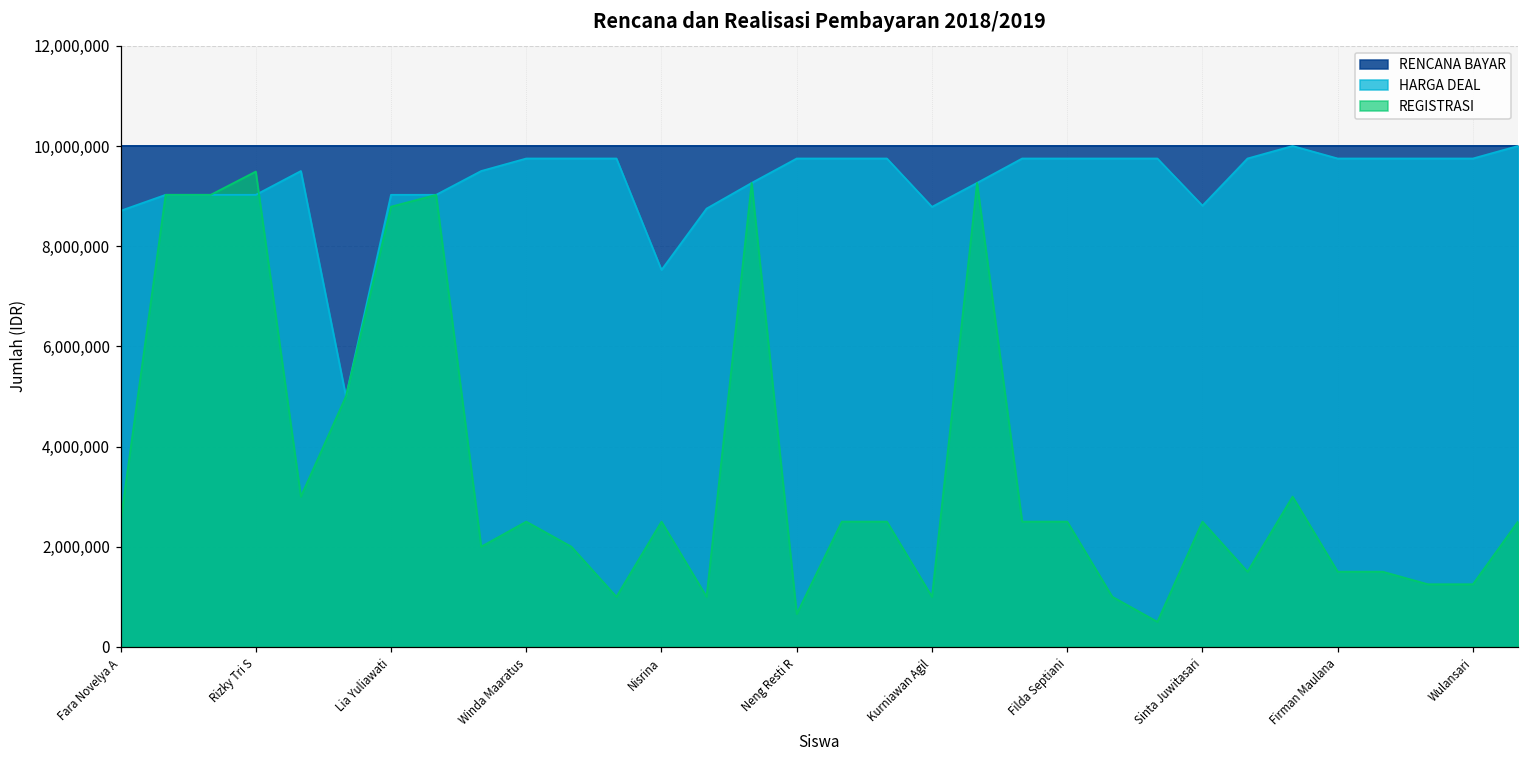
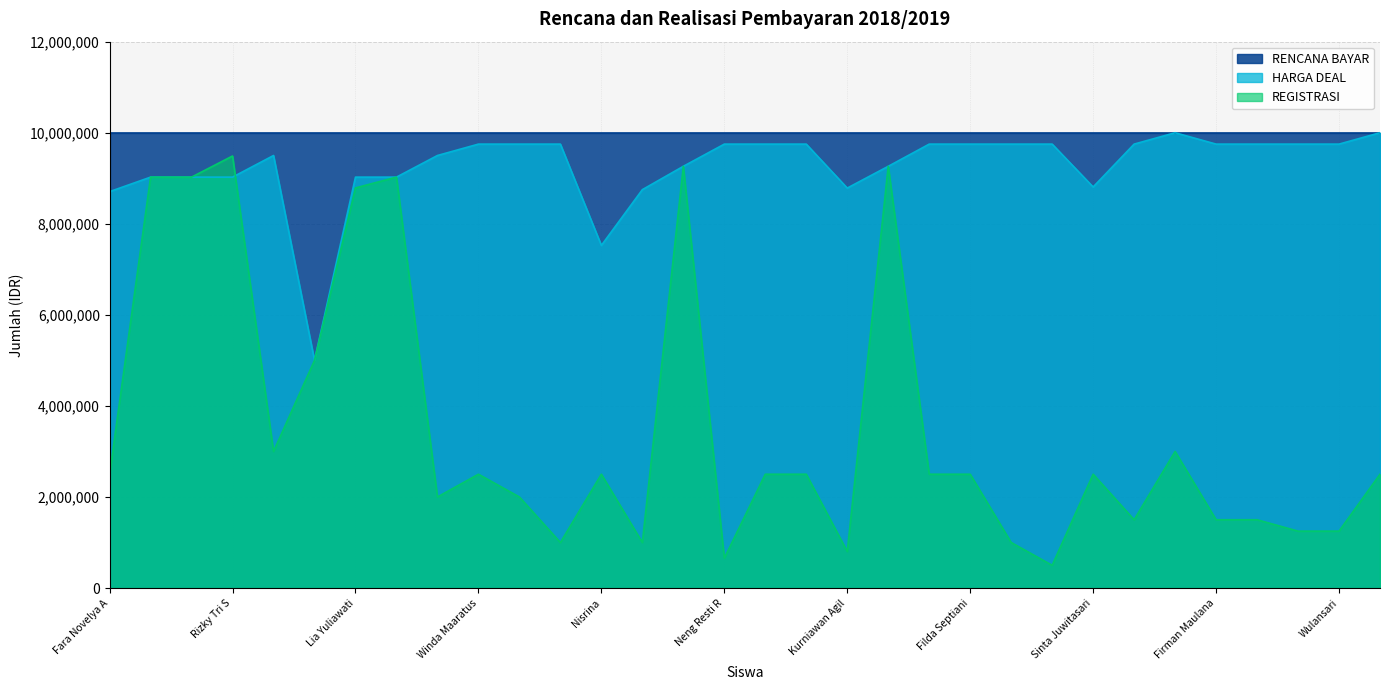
REGISTRASI, Kurniawan Agil: 1,000,000 -> 800,000
